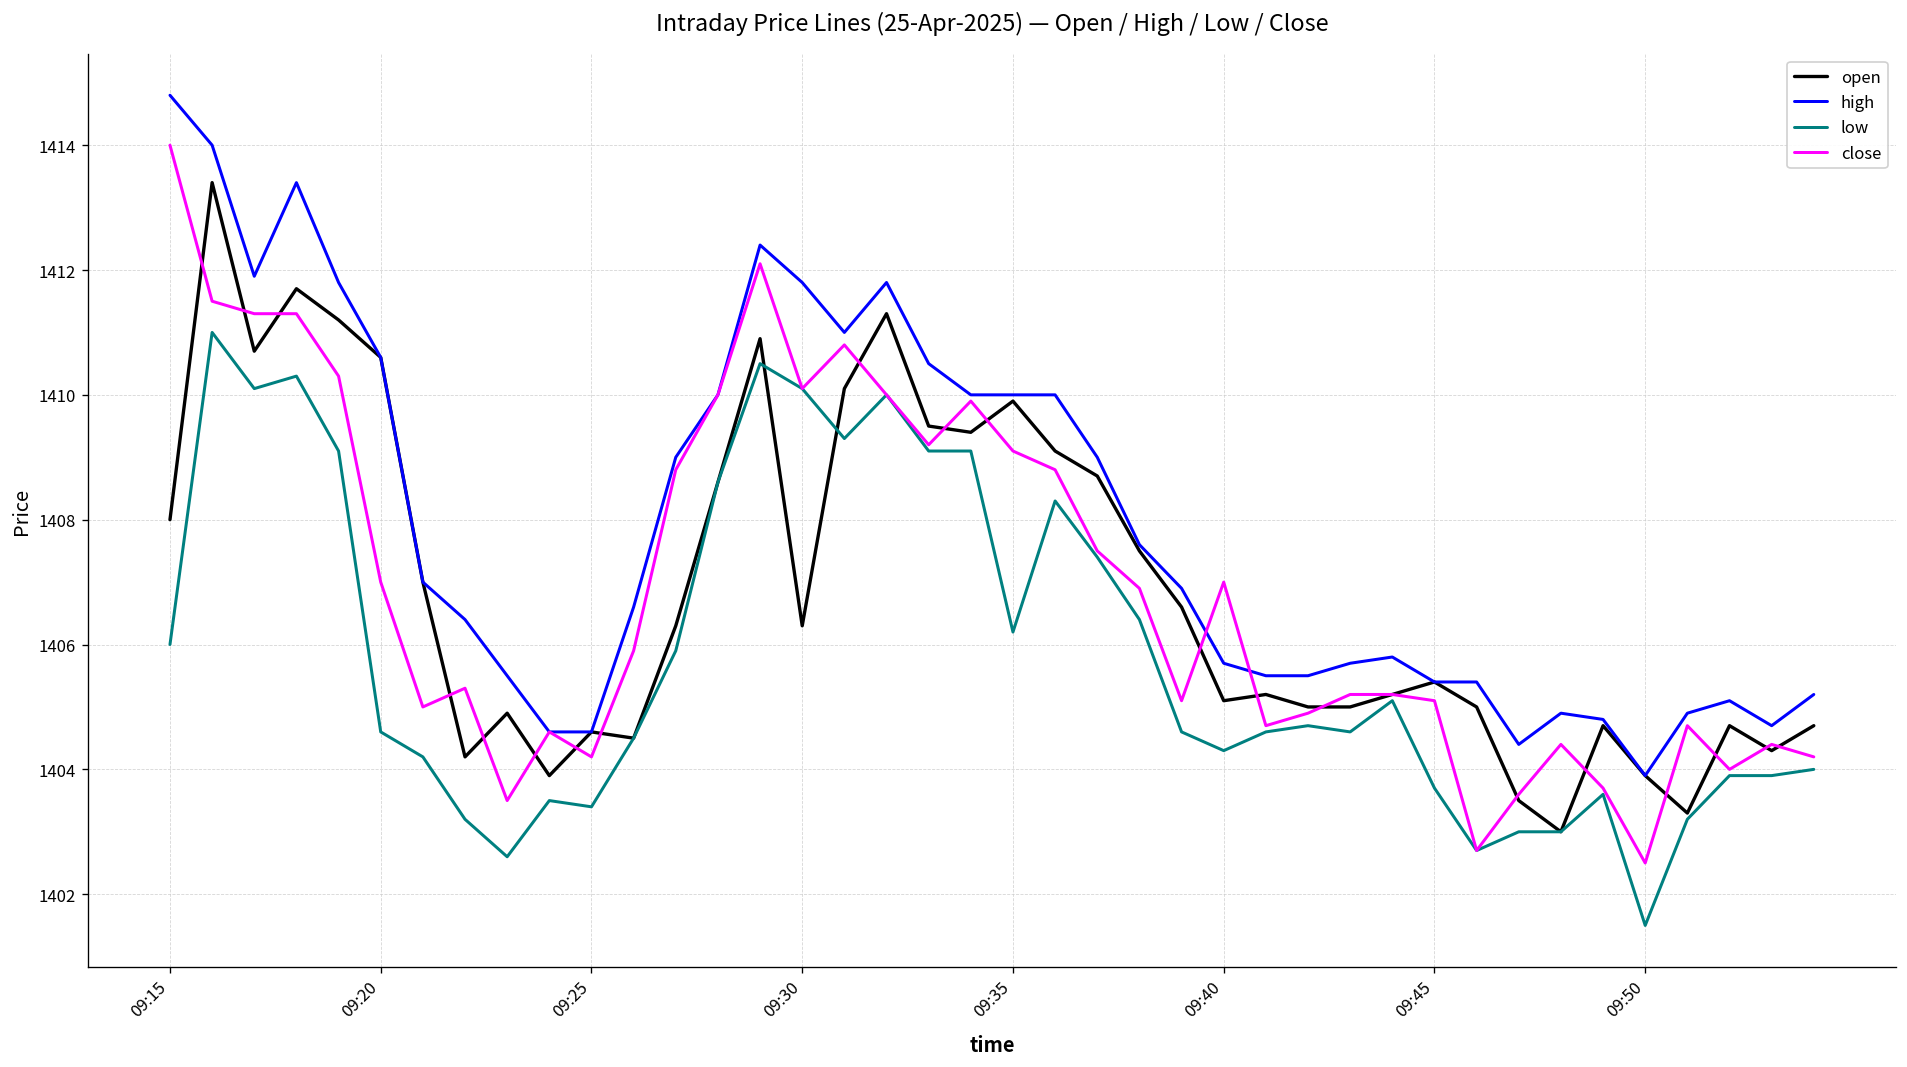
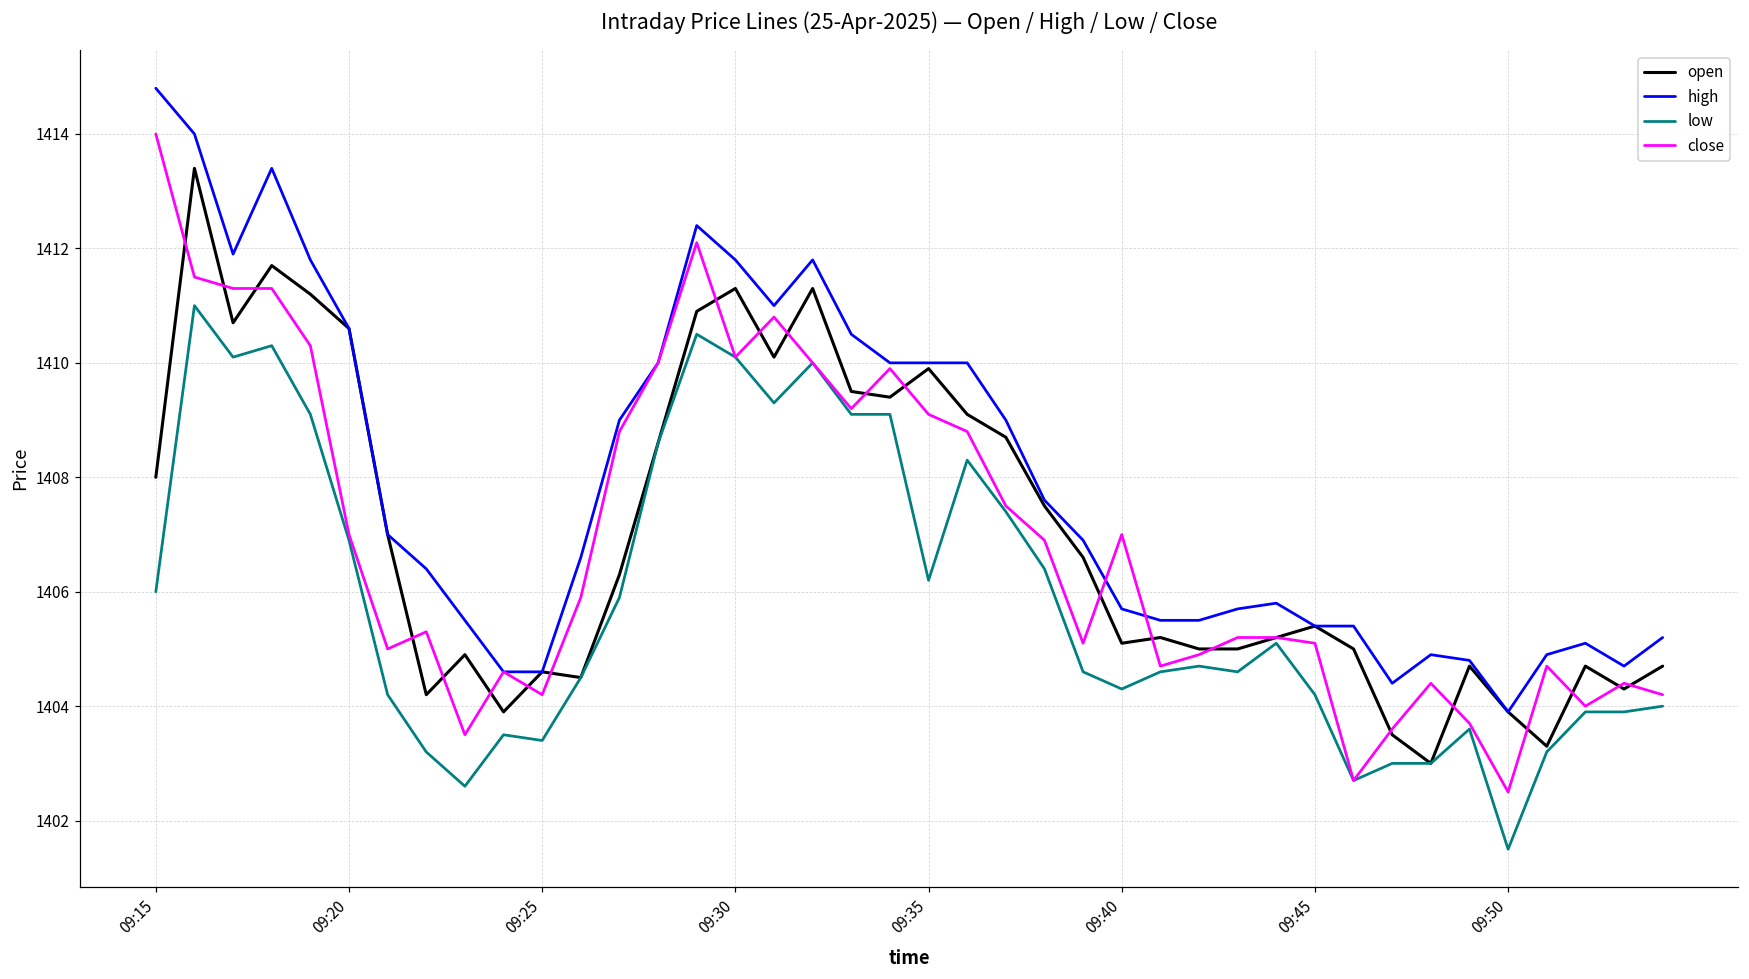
low, 09:20: 1404.6 -> 1406.9
open, 09:30: 1406.3 -> 1411.3
low, 09:45: 1403.7 -> 1404.2
